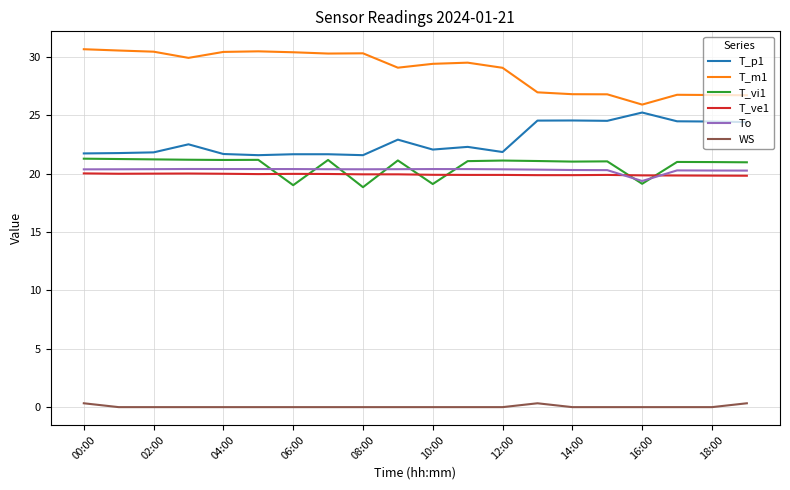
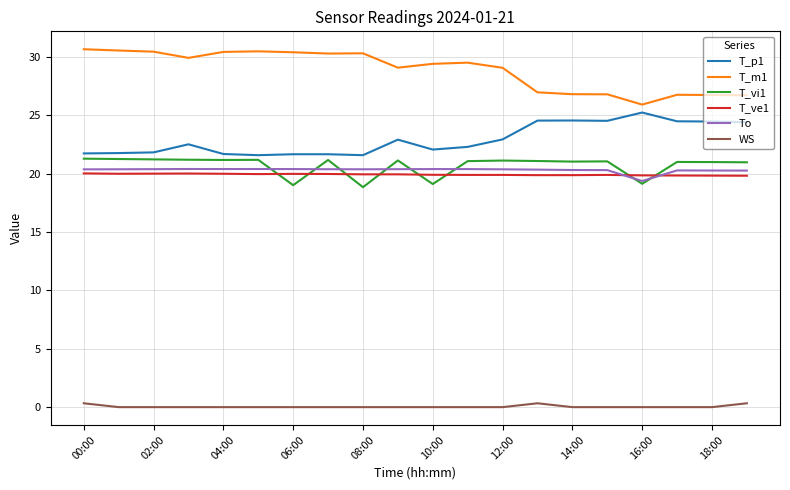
T_p1, 12:00: 21.8 -> 22.9
